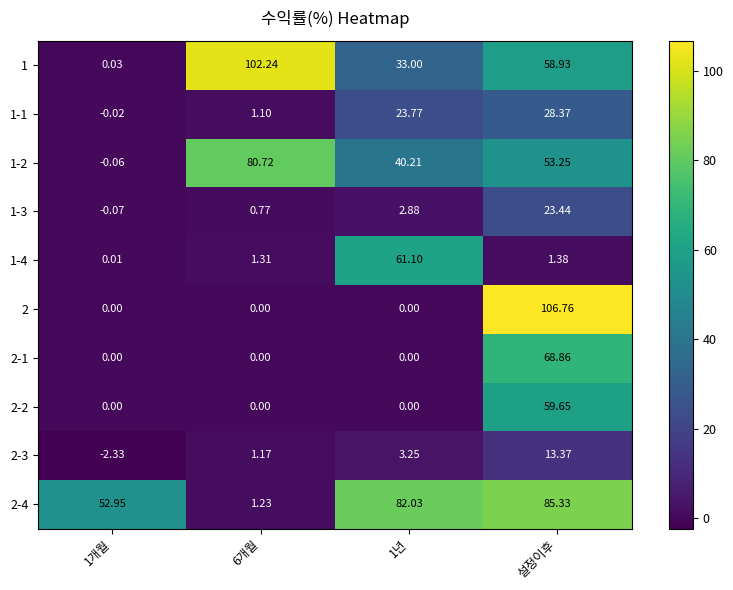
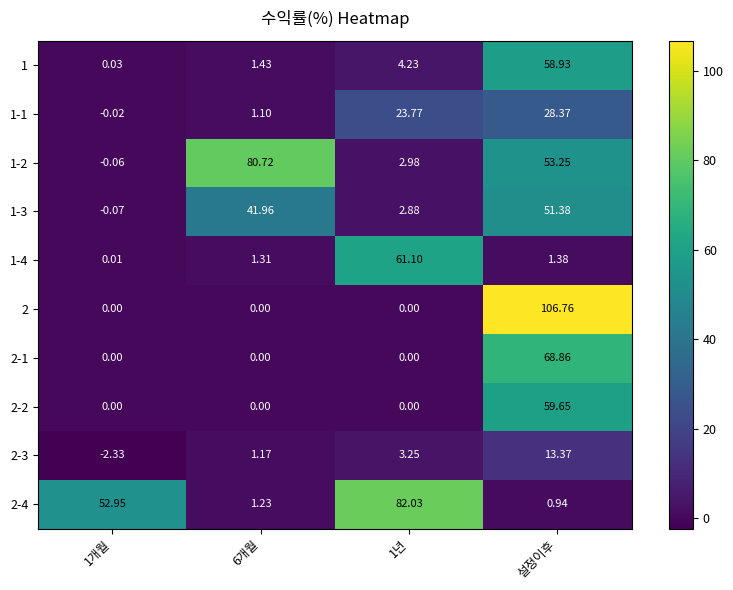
1, 6개월: 102.24 -> 1.43
1, 1년: 33.00 -> 4.23
1-2, 1년: 40.21 -> 2.98
1-3, 6개월: 0.77 -> 41.96
1-3, 설정이후: 23.44 -> 51.38
2-4, 설정이후: 85.33 -> 0.94
